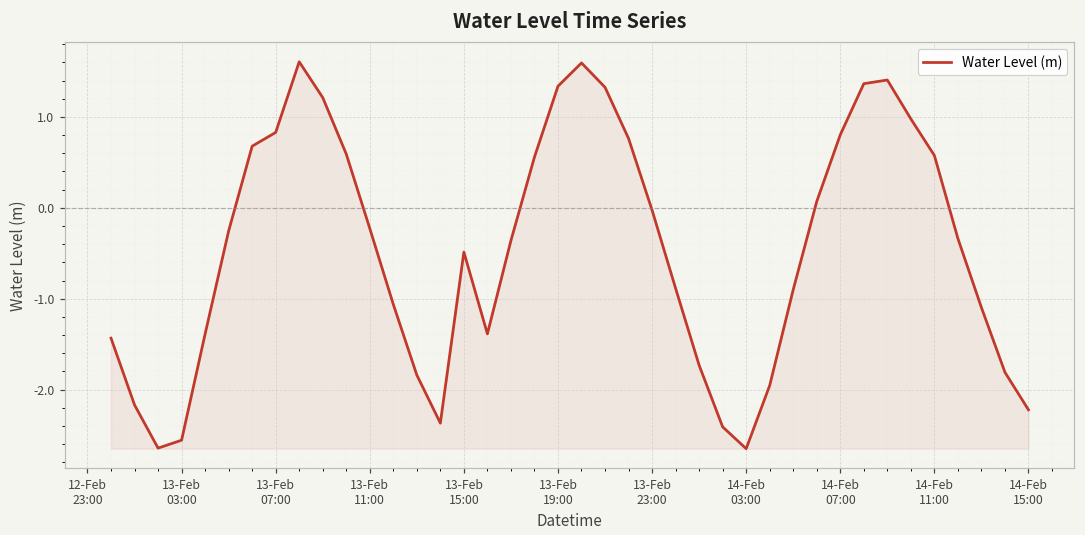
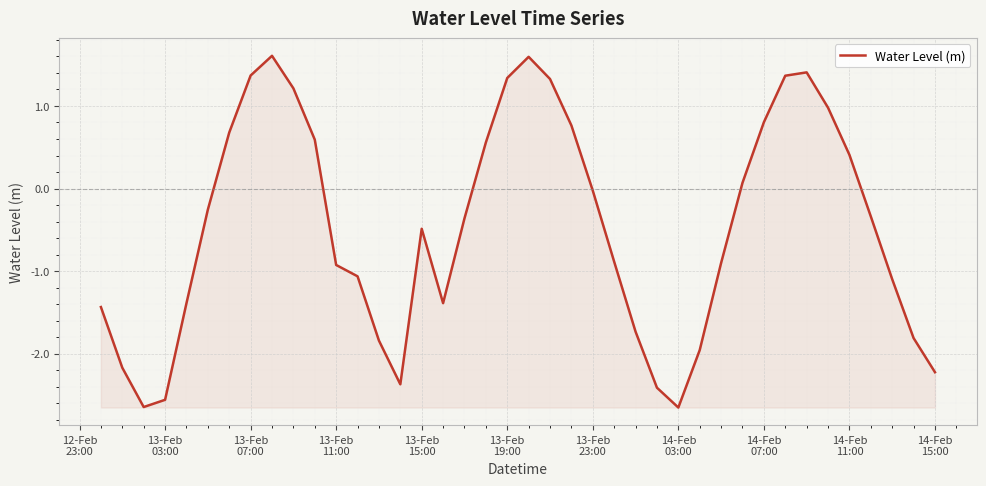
13-Feb 07:00: 0.8 -> 1.4
13-Feb 11:00: -0.2 -> -0.9
14-Feb 11:00: 0.6 -> 0.4
